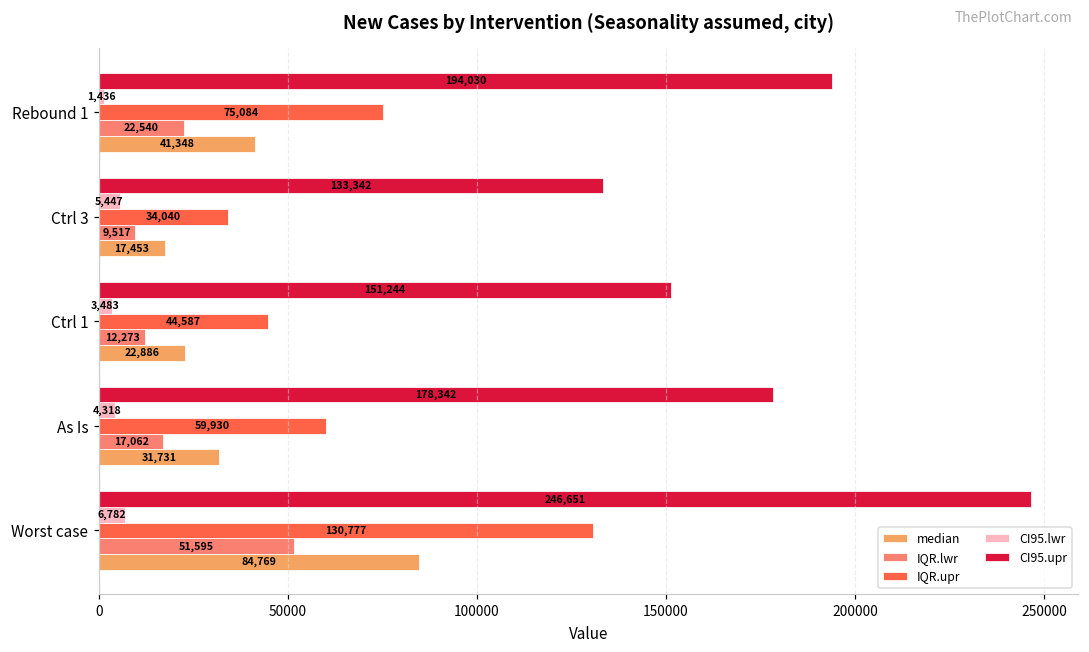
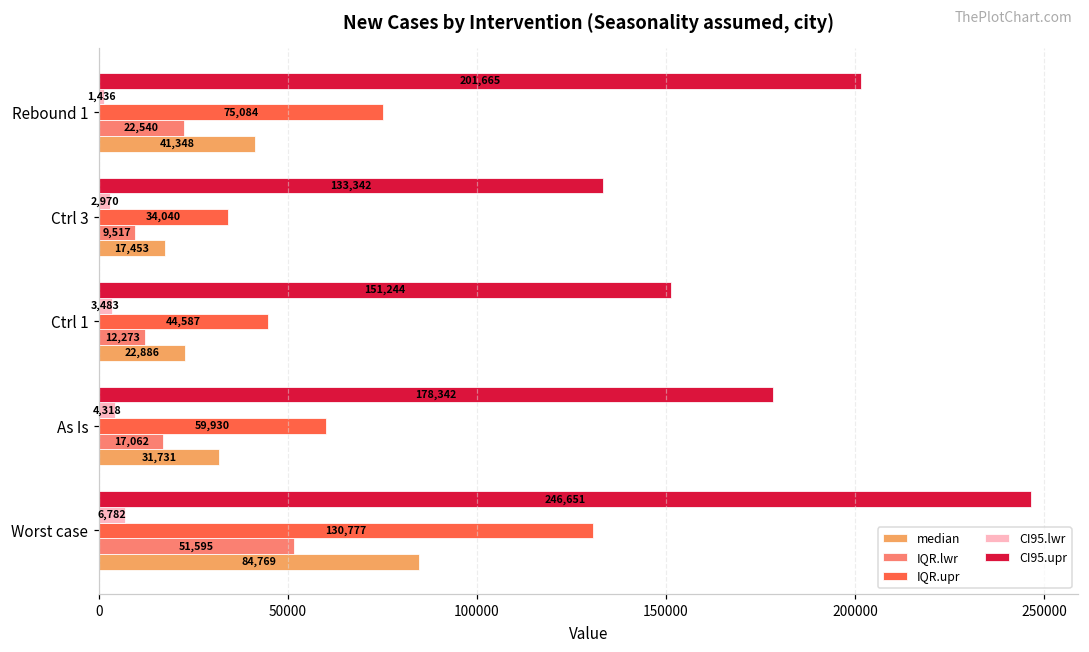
CI95.upr, Rebound 1: 194,030 -> 201,665
CI95.lwr, Ctrl 3: 5,447 -> 2,970
